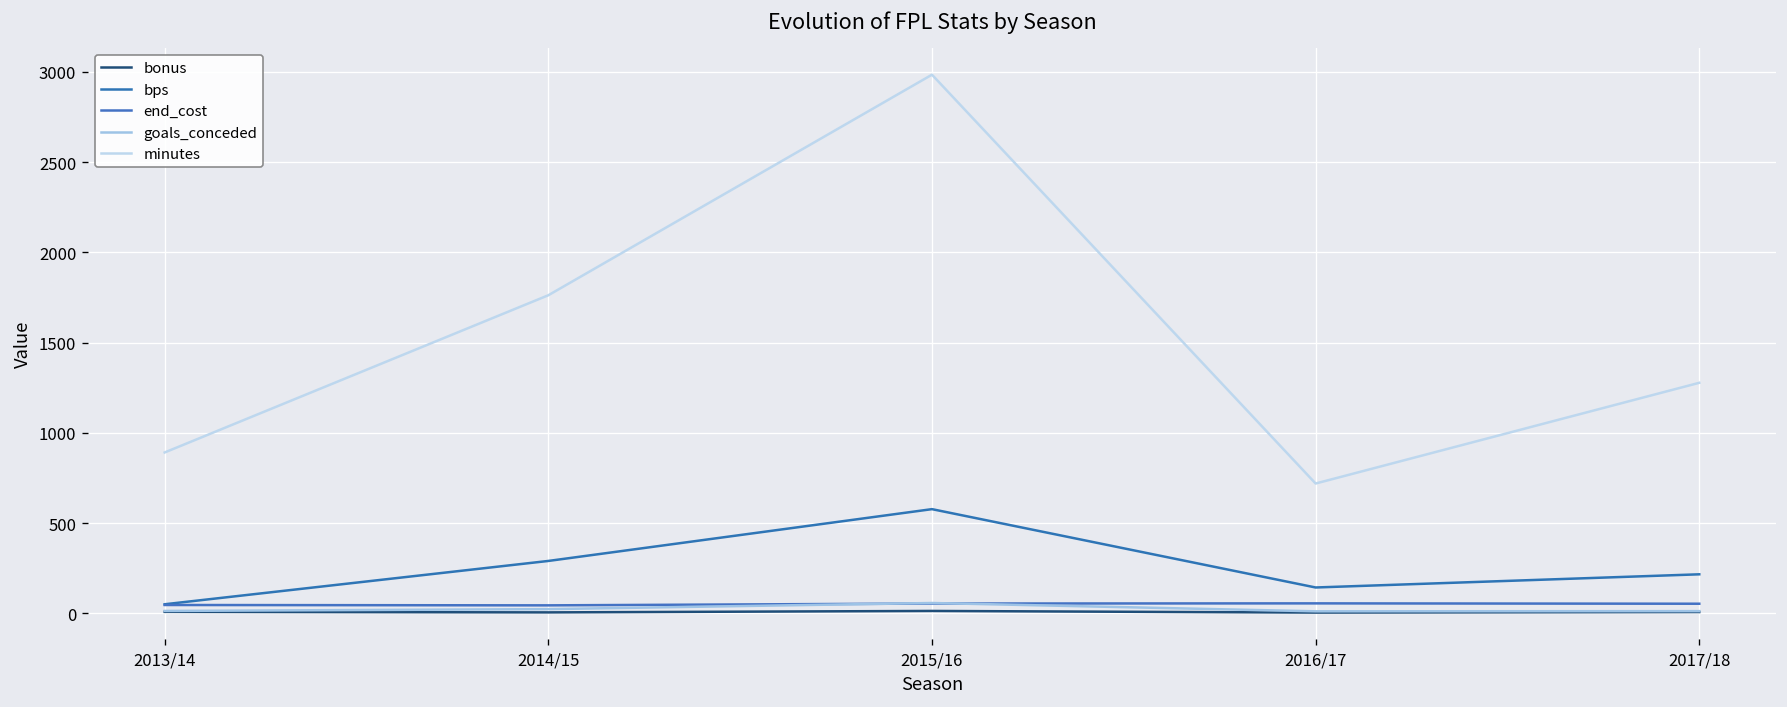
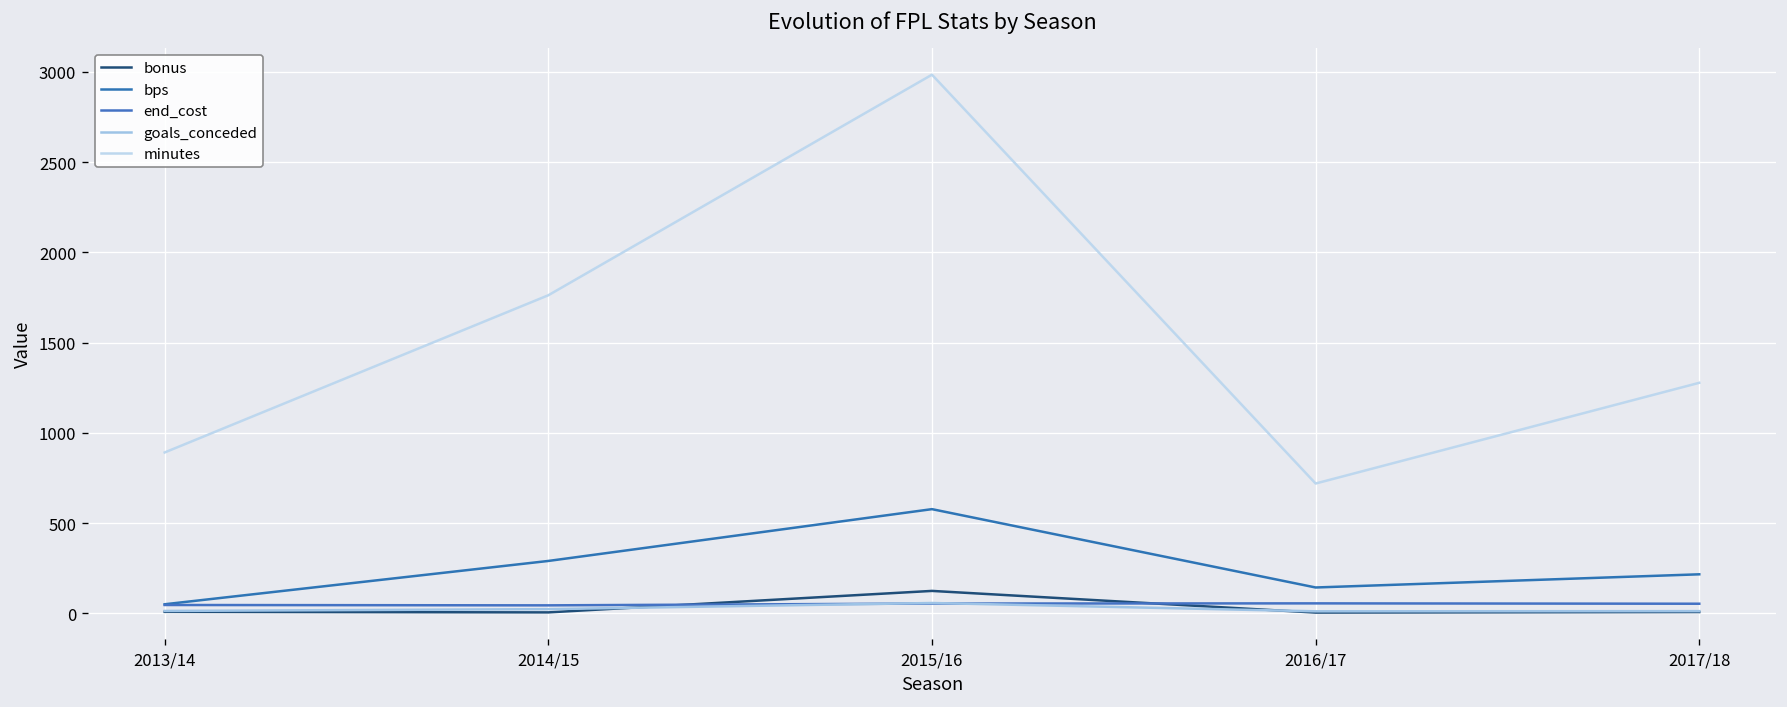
bonus, 2015/16: 10 -> 120
